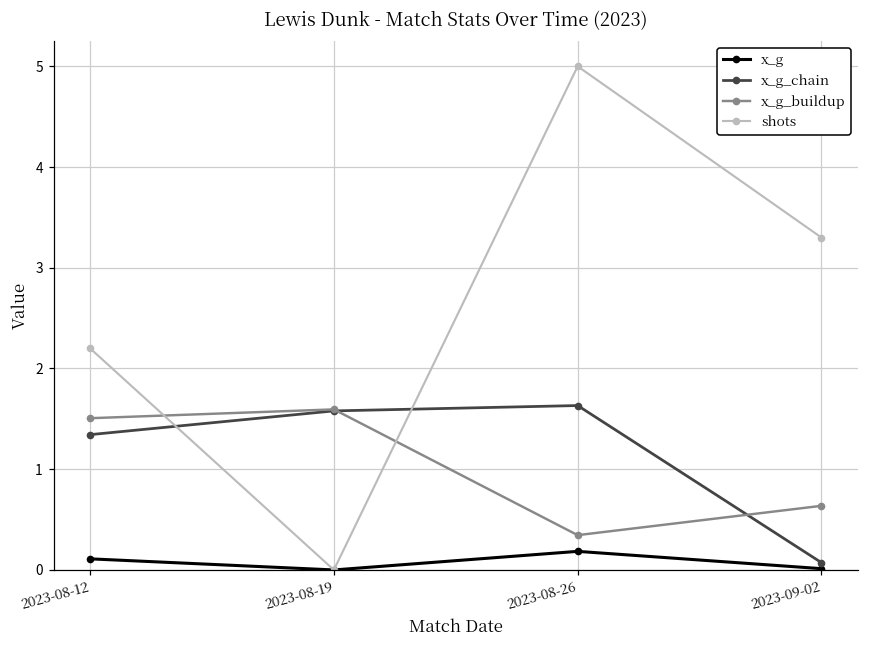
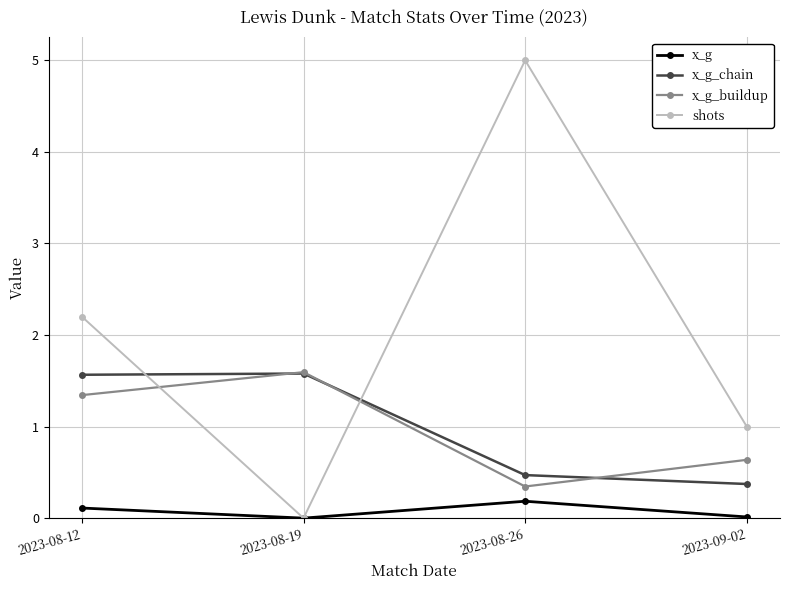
x_g_chain, 2023-08-12: 1.3 -> 1.6
x_g_buildup, 2023-08-12: 1.5 -> 1.3
x_g_chain, 2023-08-26: 1.6 -> 0.5
x_g_chain, 2023-09-02: 0.1 -> 0.4
shots, 2023-09-02: 3.3 -> 1.0
